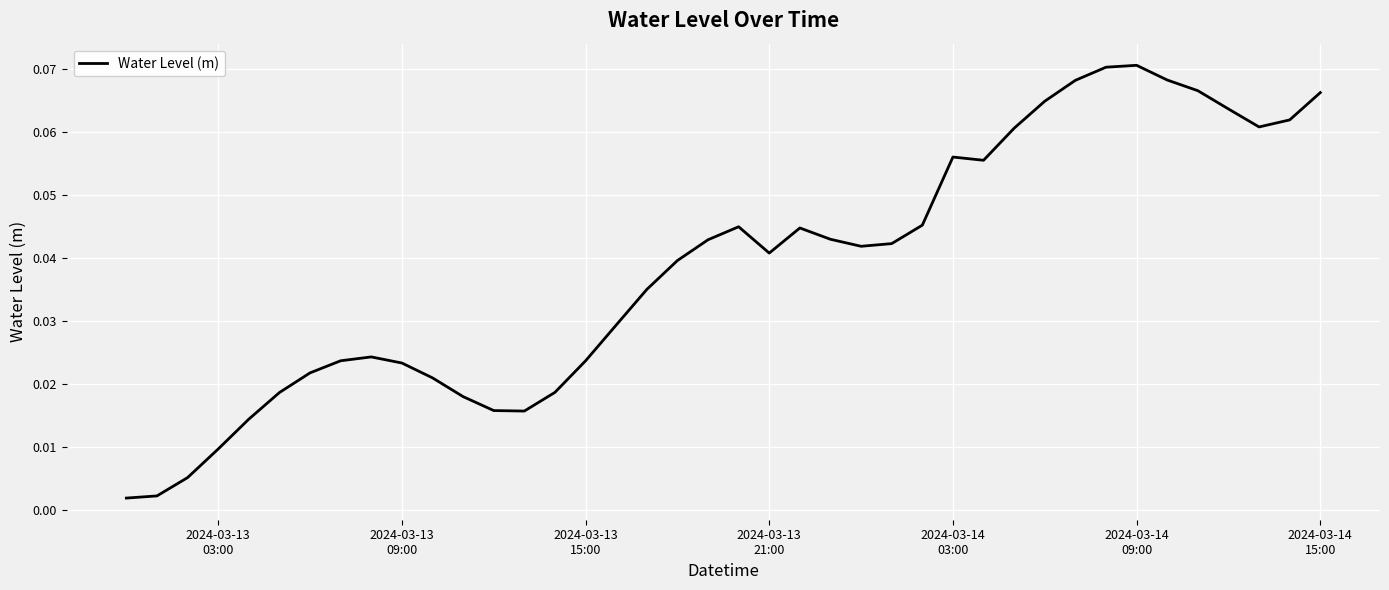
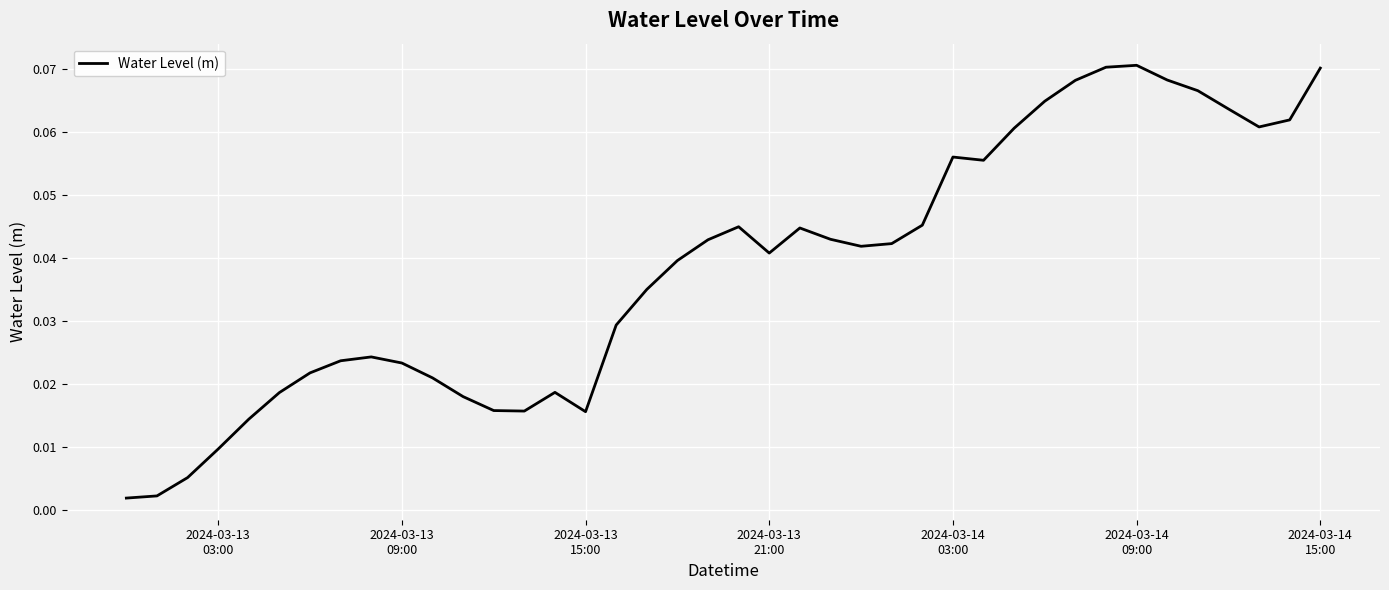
2024-03-13 15:00: 0.024 -> 0.016
2024-03-14 15:00: 0.066 -> 0.070
